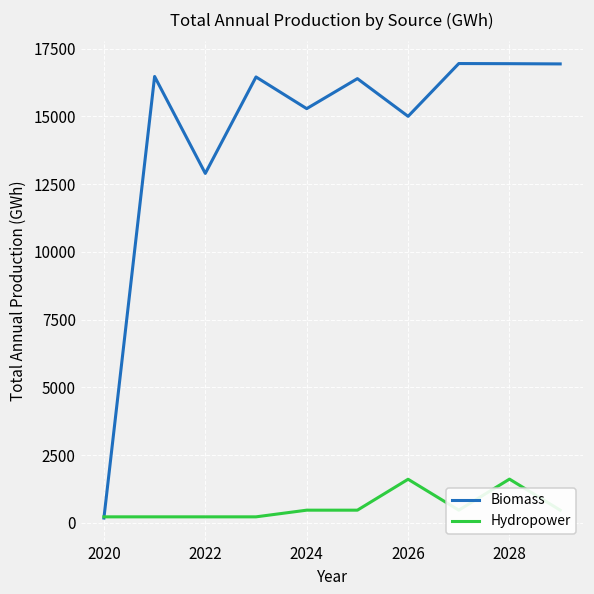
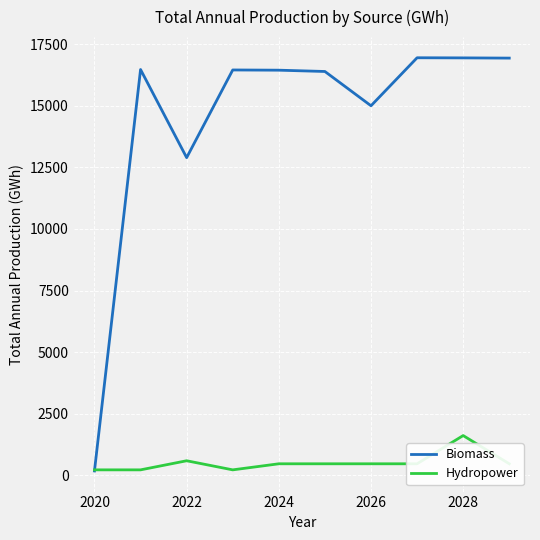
Hydropower, 2022: 200 -> 600
Biomass, 2024: 15300 -> 16400
Hydropower, 2026: 1600 -> 500
